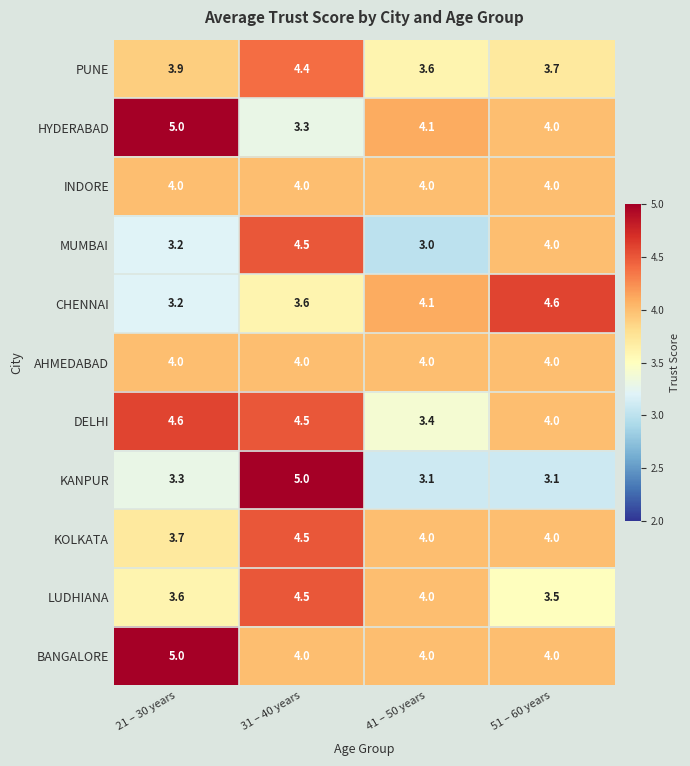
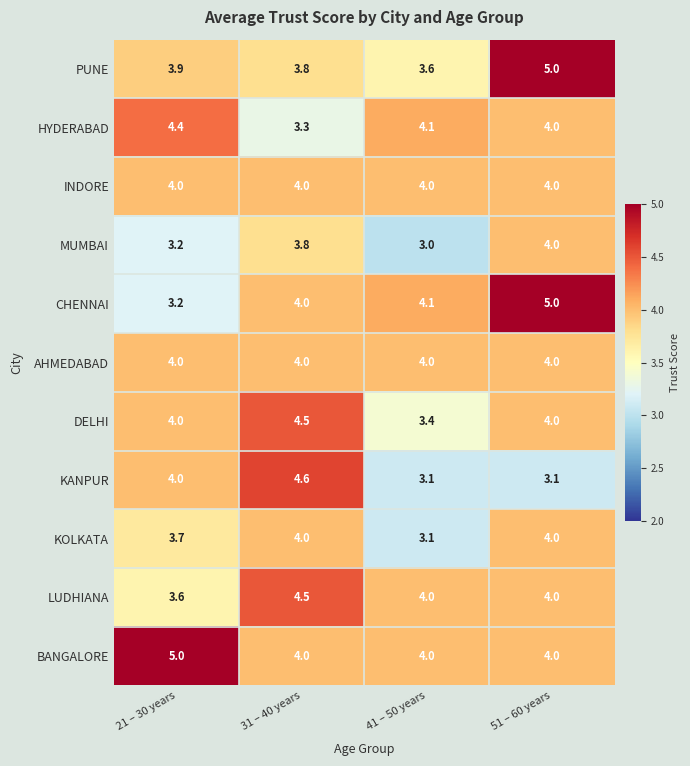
PUNE, 31 – 40 years: 4.4 -> 3.8
PUNE, 51 – 60 years: 3.7 -> 5.0
HYDERABAD, 21 – 30 years: 5.0 -> 4.4
MUMBAI, 31 – 40 years: 4.5 -> 3.8
CHENNAI, 31 – 40 years: 3.6 -> 4.0
CHENNAI, 51 – 60 years: 4.6 -> 5.0
DELHI, 21 – 30 years: 4.6 -> 4.0
KANPUR, 21 – 30 years: 3.3 -> 4.0
KANPUR, 31 – 40 years: 5.0 -> 4.6
KOLKATA, 31 – 40 years: 4.5 -> 4.0
KOLKATA, 41 – 50 years: 4.0 -> 3.1
LUDHIANA, 51 – 60 years: 3.5 -> 4.0
